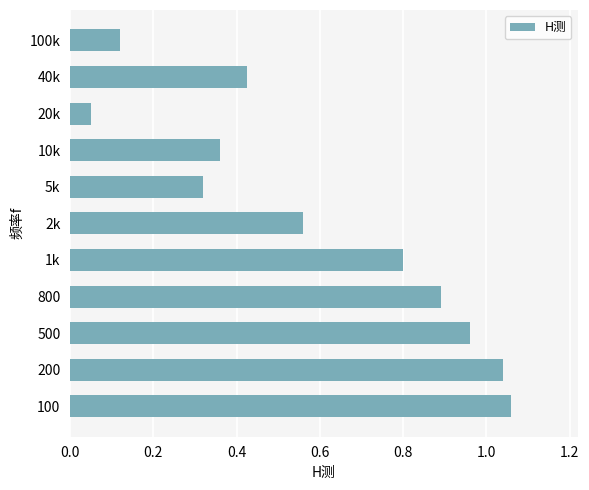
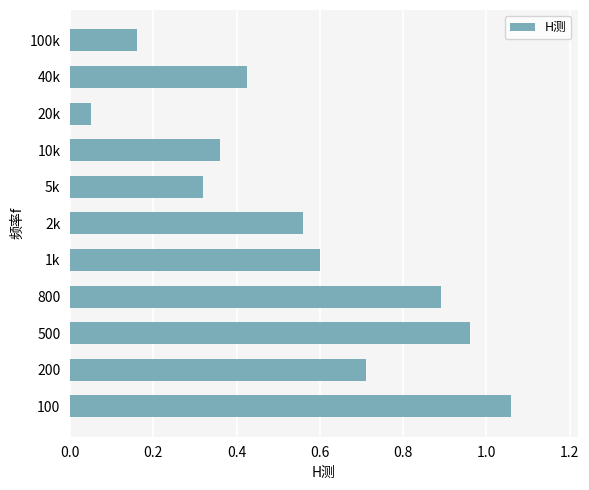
100k: 0.12 -> 0.16
1k: 0.8 -> 0.6
200: 1.04 -> 0.71
